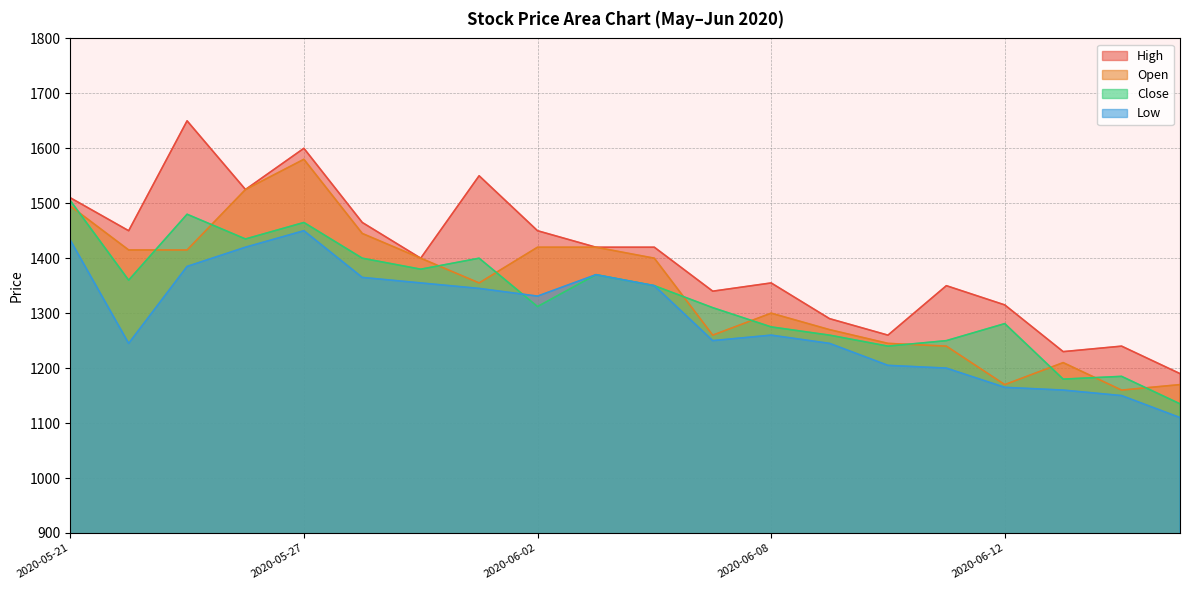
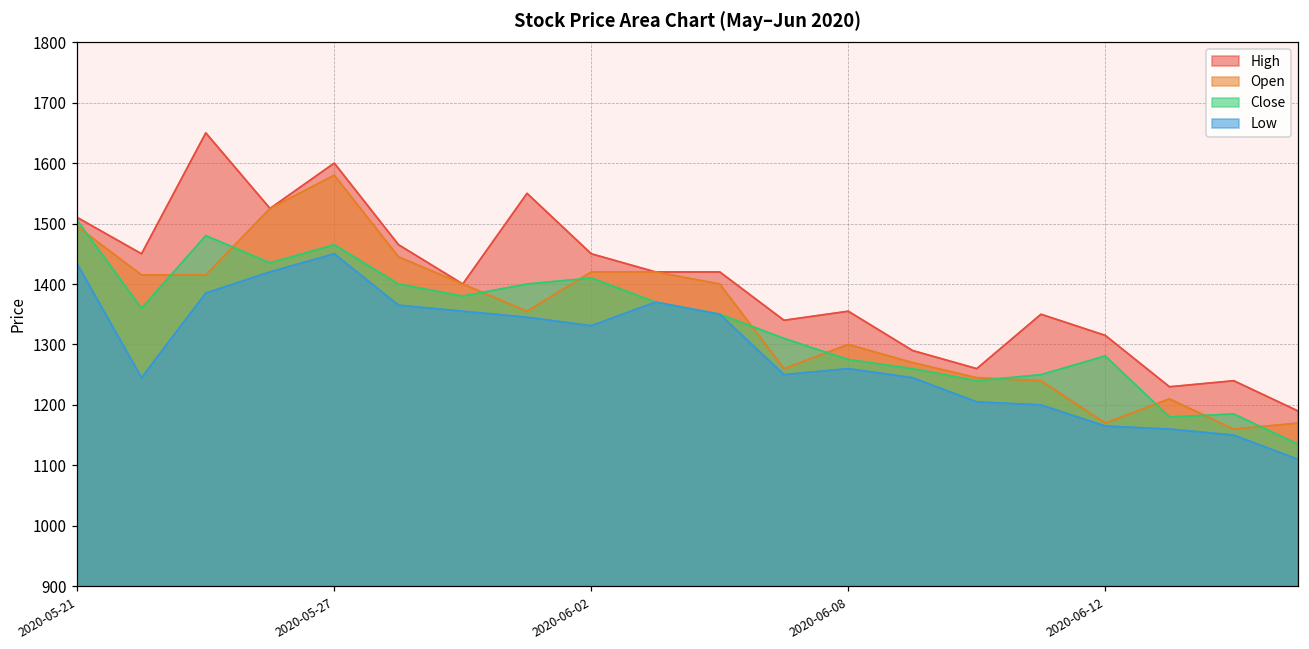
Close, 2020-06-02: 1310 -> 1410
